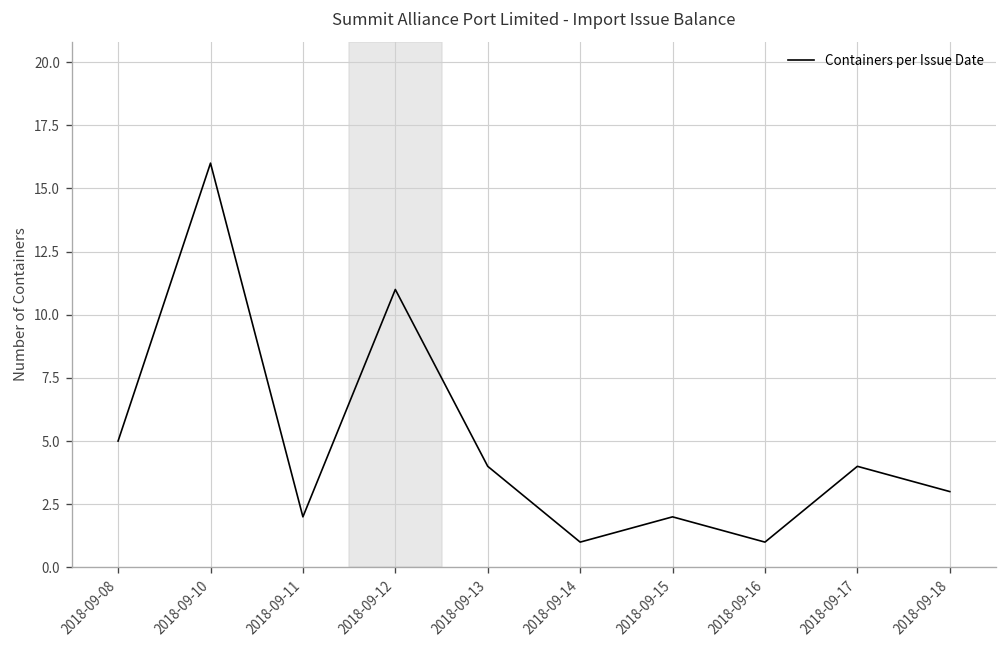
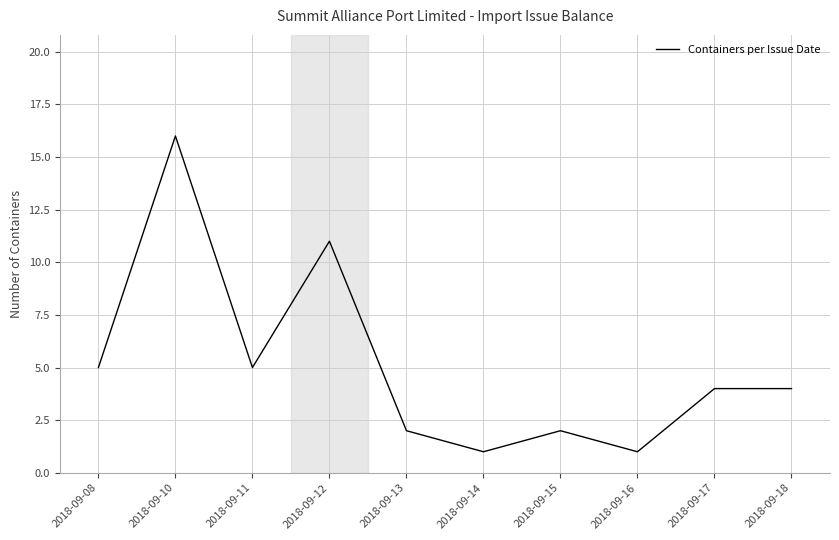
2018-09-11: 2 -> 5
2018-09-13: 4 -> 2
2018-09-18: 3 -> 4
